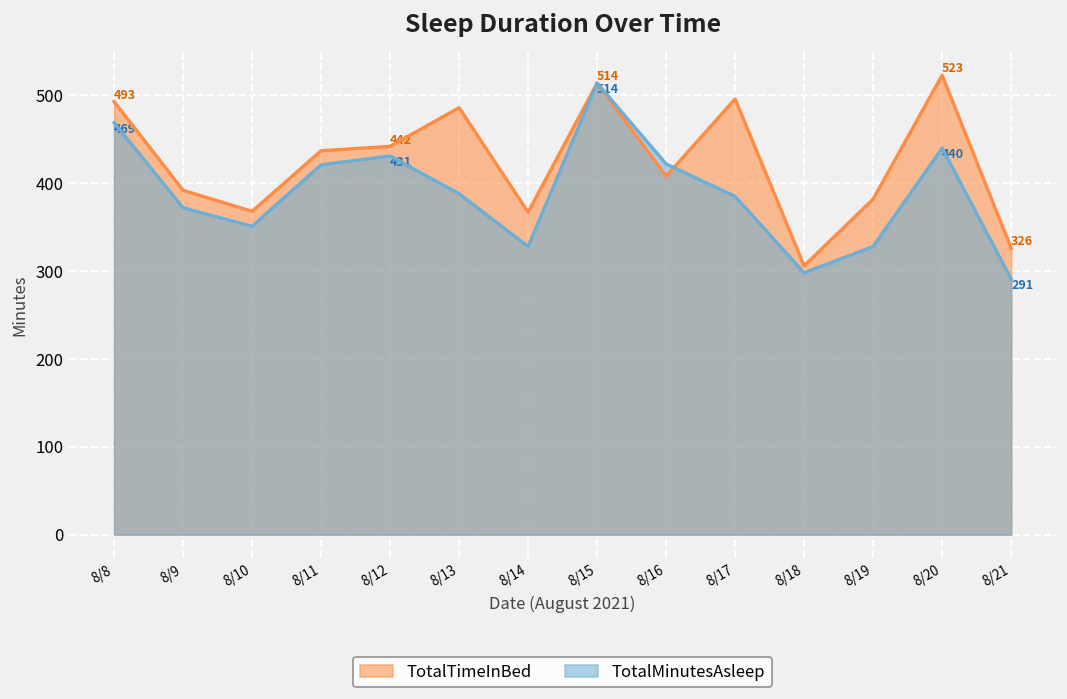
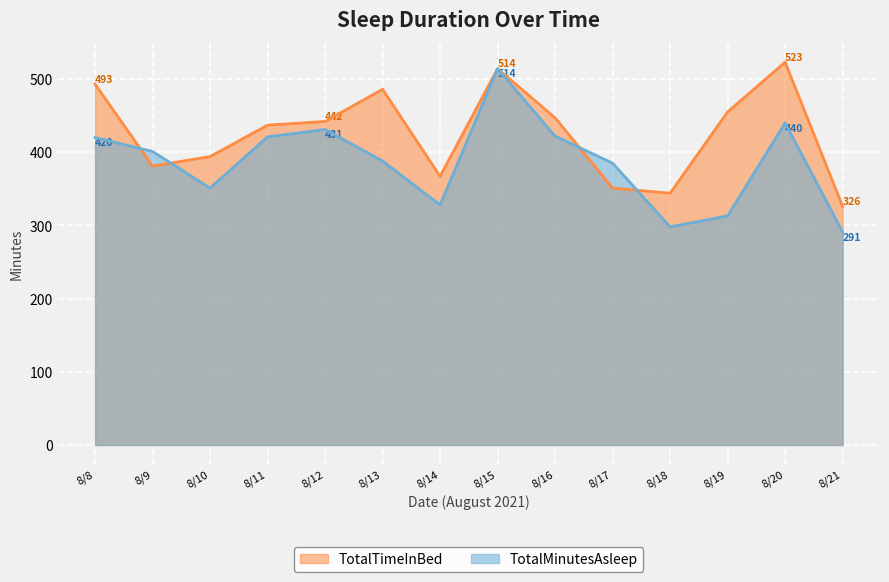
TotalMinutesAsleep, 8/8: 469 -> 420
TotalTimeInBed, 8/9: 390 -> 380
TotalMinutesAsleep, 8/9: 370 -> 400
TotalTimeInBed, 8/10: 370 -> 390
TotalTimeInBed, 8/16: 410 -> 450
TotalTimeInBed, 8/17: 500 -> 350
TotalTimeInBed, 8/18: 310 -> 340
TotalTimeInBed, 8/19: 380 -> 460
TotalMinutesAsleep, 8/19: 330 -> 310
